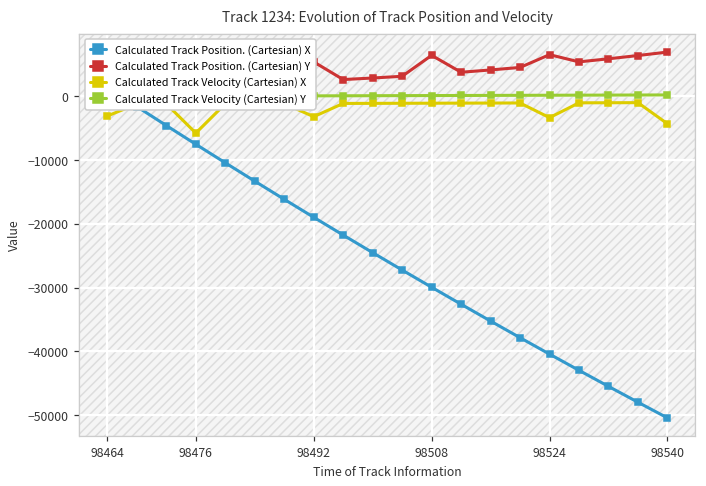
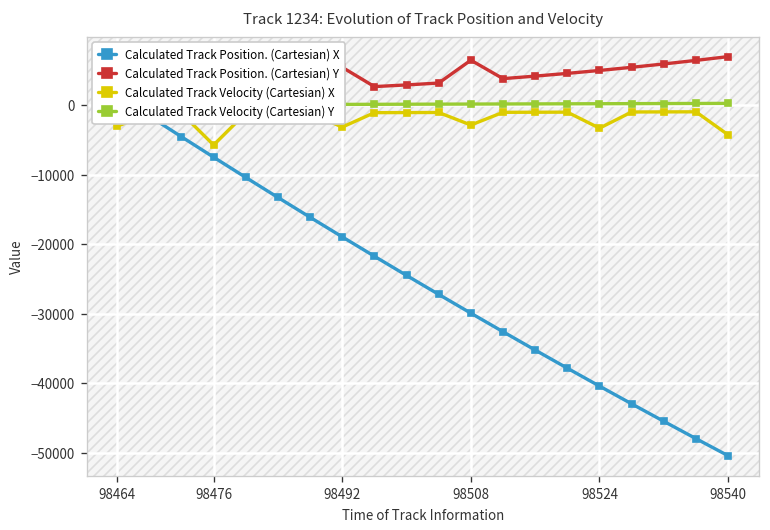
Calculated Track Velocity (Cartesian) X, 98508: -1000 -> -3000
Calculated Track Position. (Cartesian) Y, 98524: 7000 -> 5000
